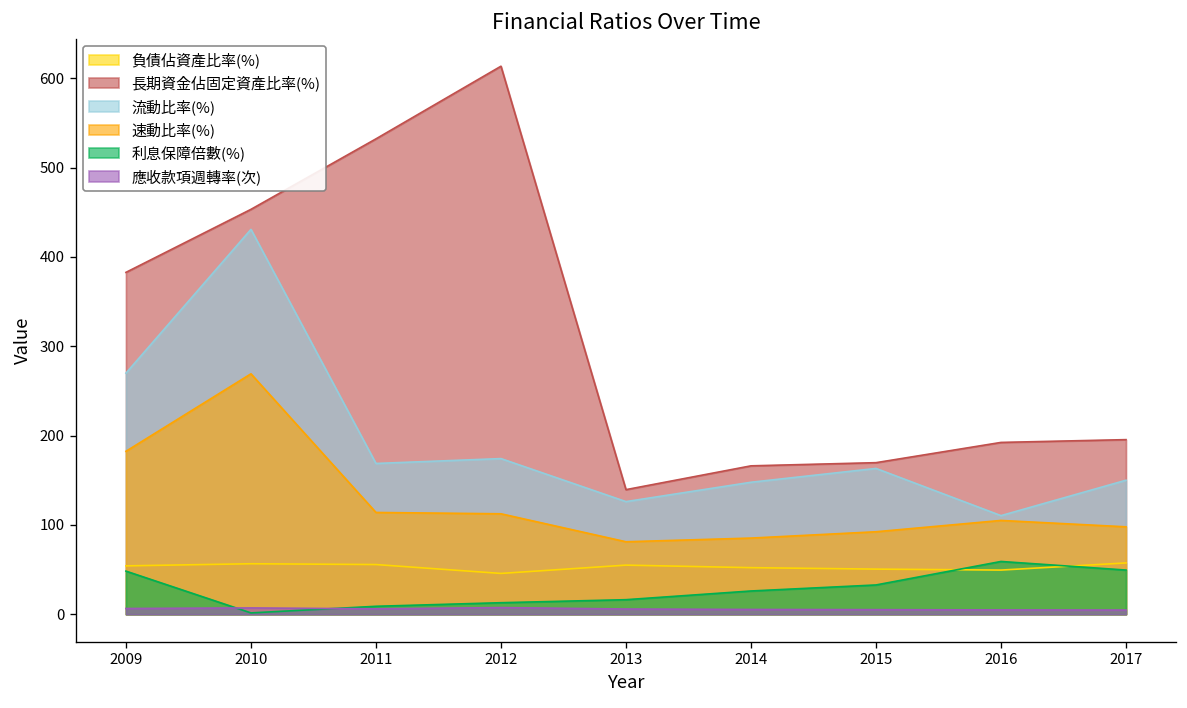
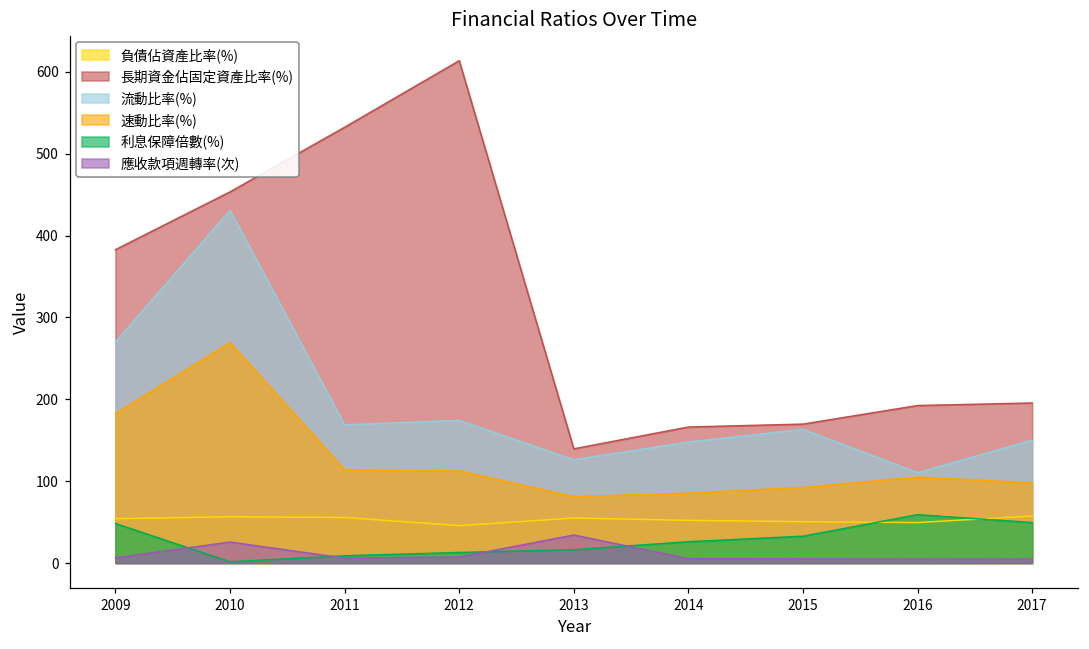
應收款項週轉率(次), 2010: 10 -> 30
應收款項週轉率(次), 2013: 10 -> 30
